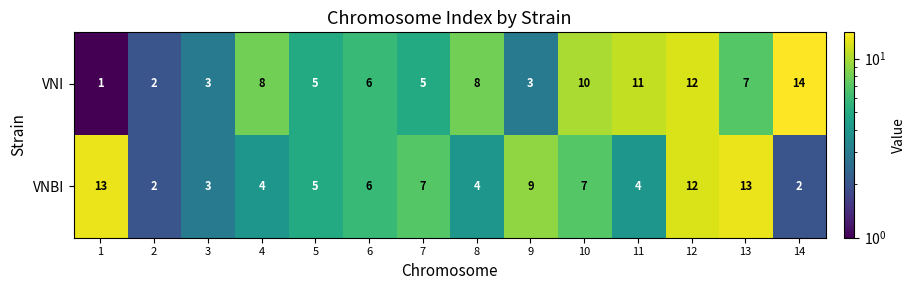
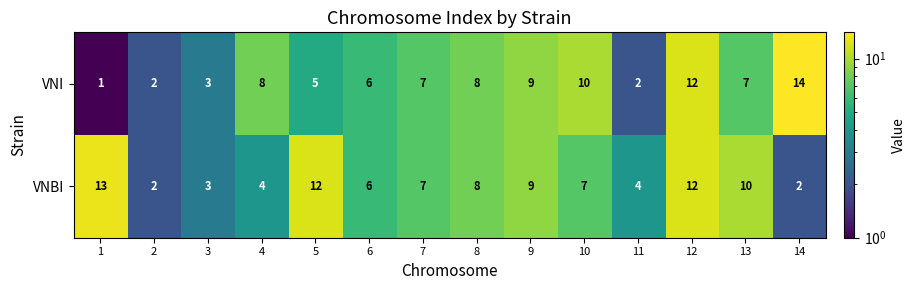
VNI, 7: 5 -> 7
VNI, 9: 3 -> 9
VNI, 11: 11 -> 2
VNBI, 5: 5 -> 12
VNBI, 8: 4 -> 8
VNBI, 13: 13 -> 10
